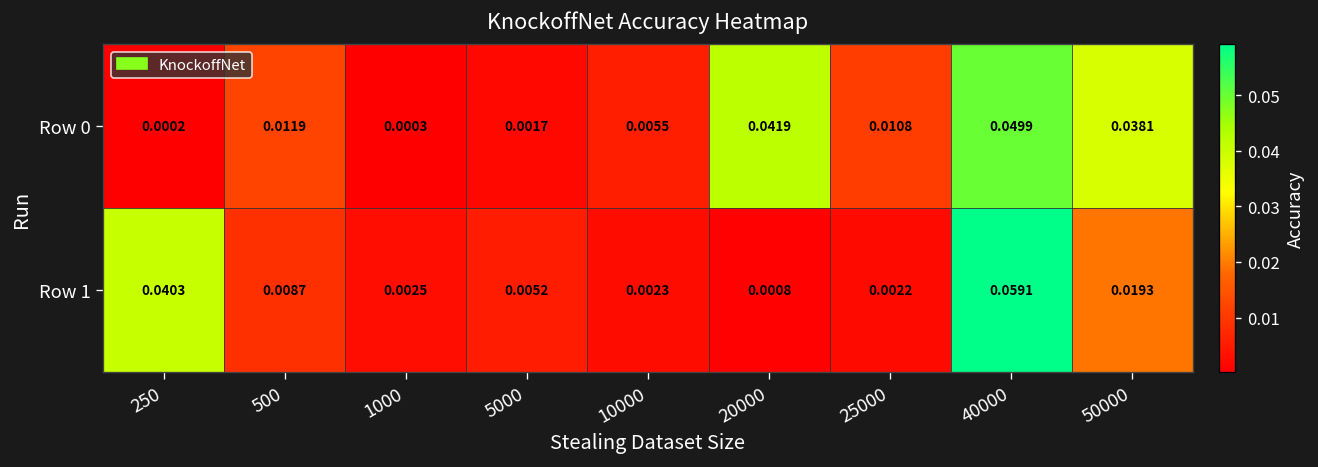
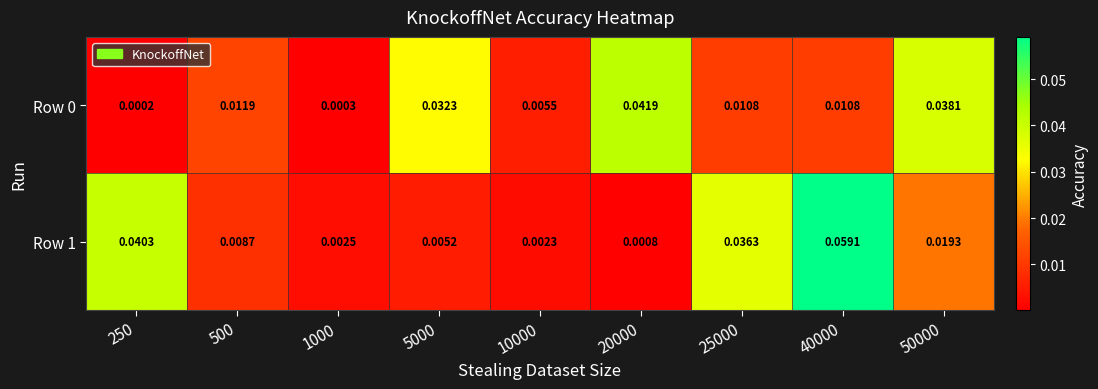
Row 0, 5000: 0.0017 -> 0.0323
Row 0, 40000: 0.0499 -> 0.0108
Row 1, 25000: 0.0022 -> 0.0363
